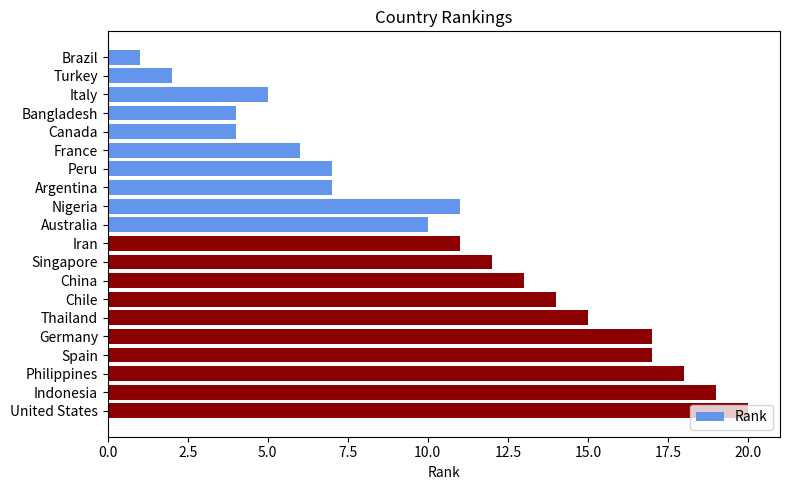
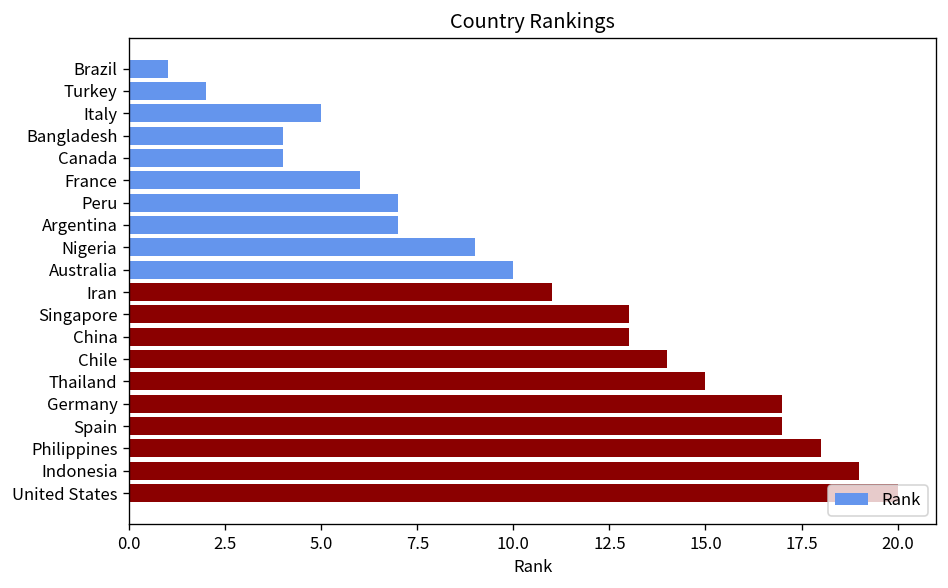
Nigeria: 11 -> 9
Singapore: 12 -> 13
